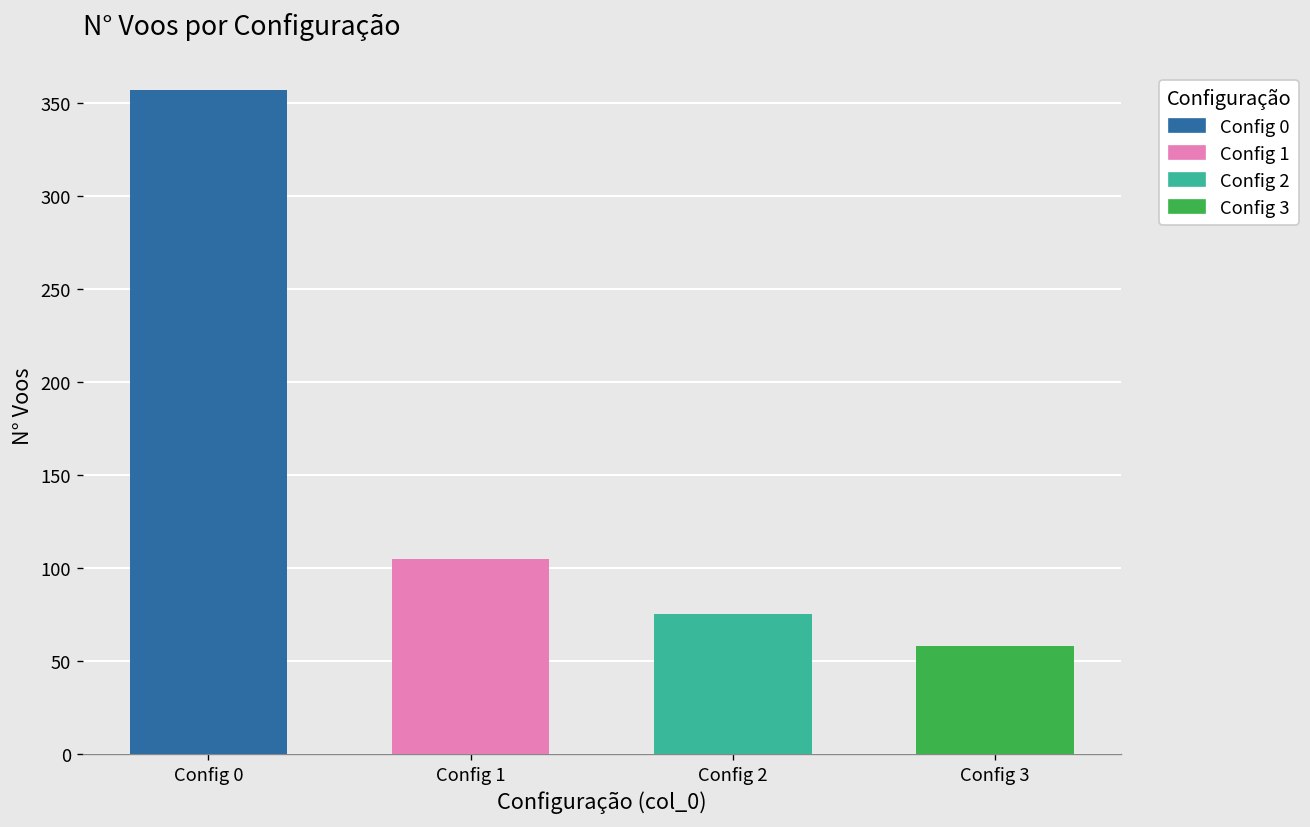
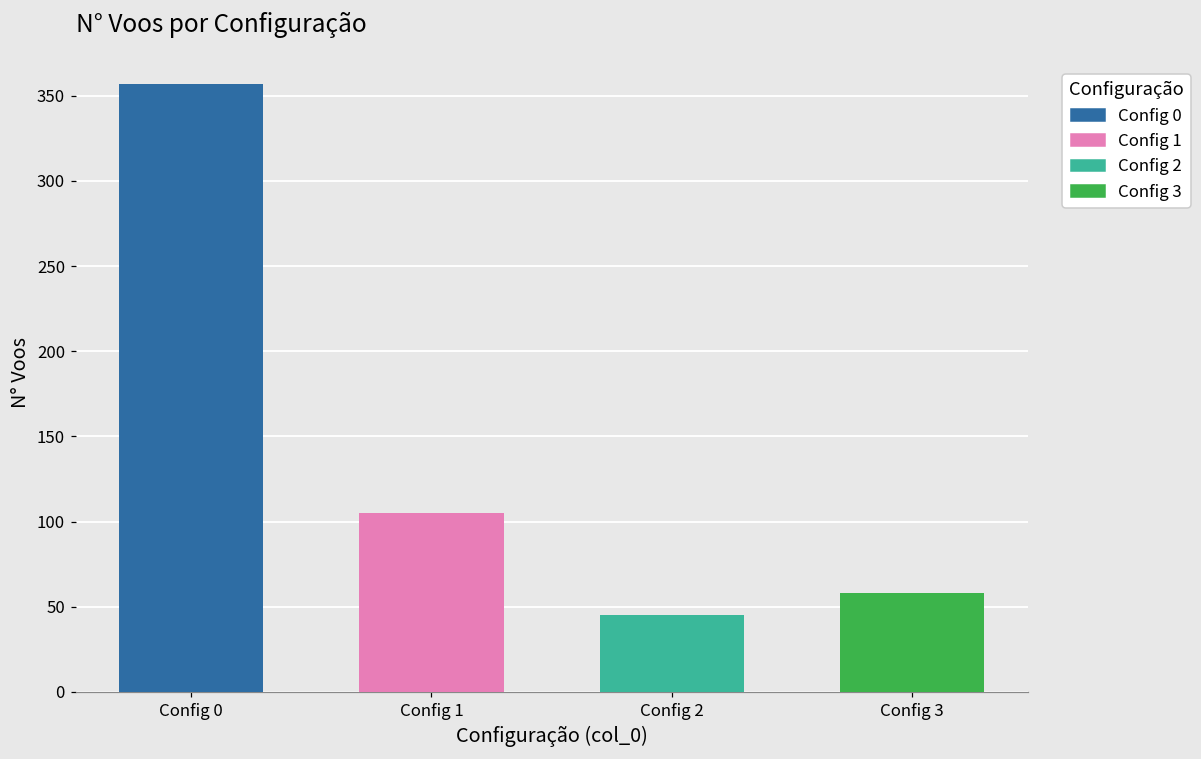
Config 2: 75 -> 45
